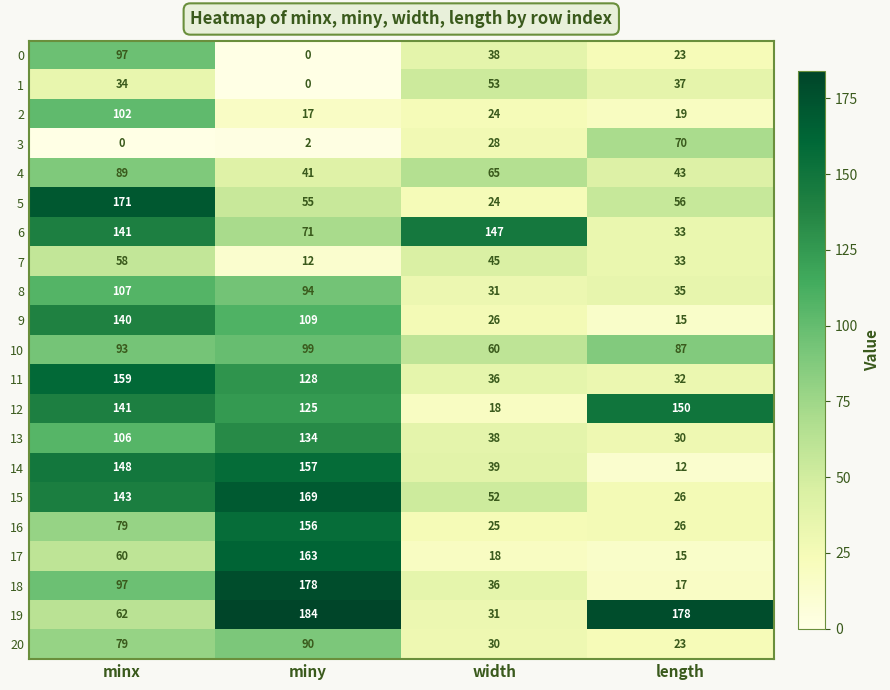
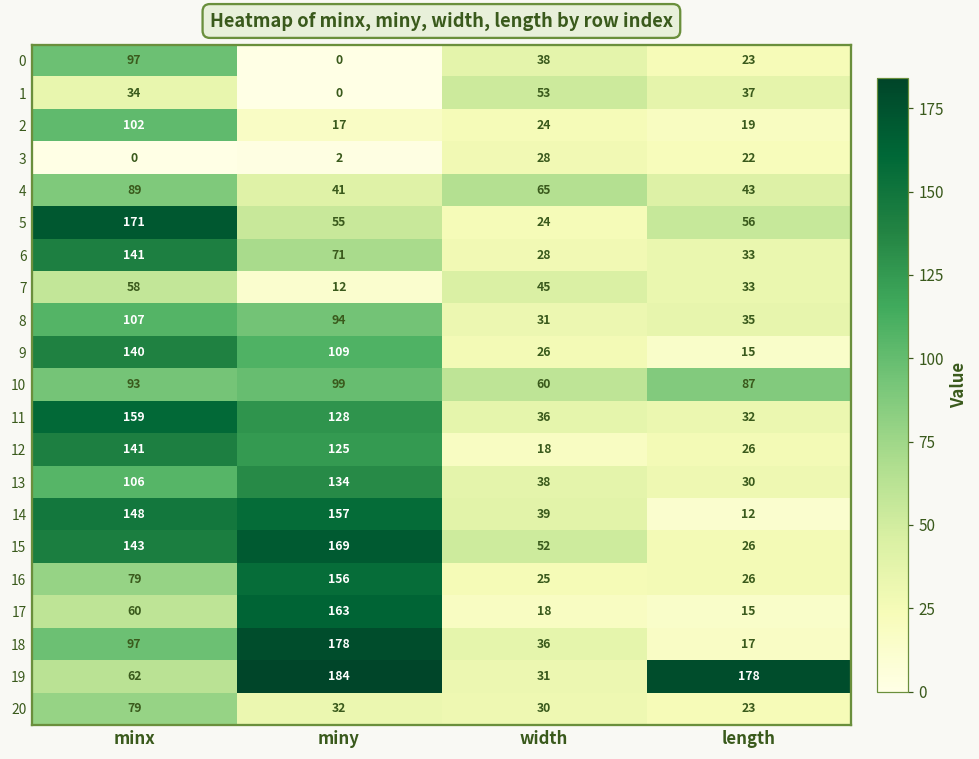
3, length: 70 -> 22
6, width: 147 -> 28
12, length: 150 -> 26
20, miny: 90 -> 32
